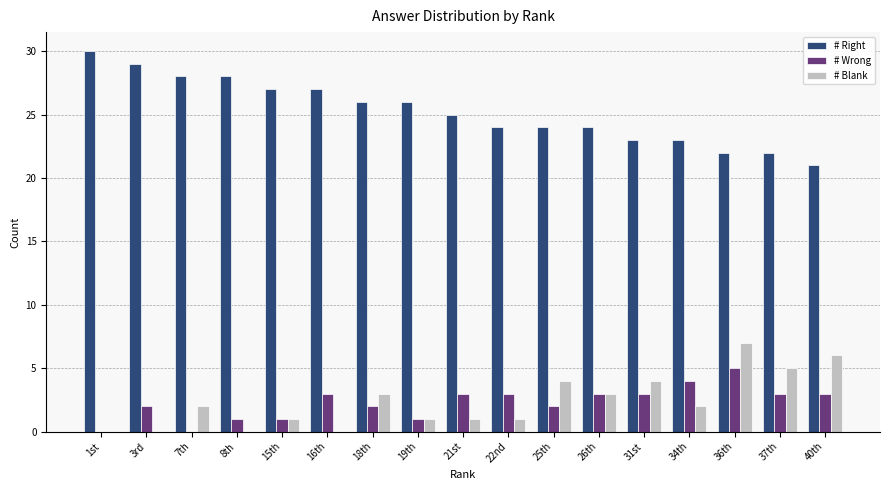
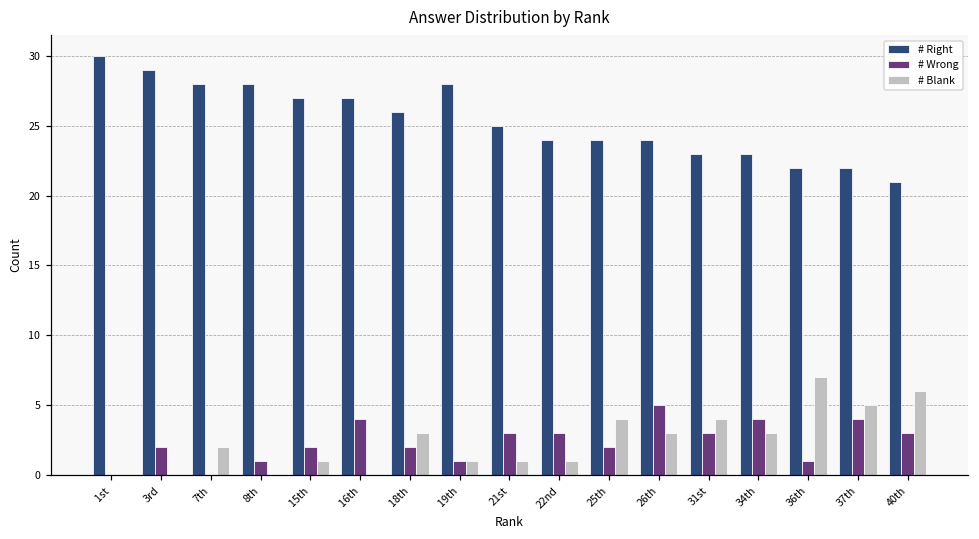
# Wrong, 15th: 1 -> 2
# Wrong, 16th: 3 -> 4
# Right, 19th: 26 -> 28
# Wrong, 26th: 3 -> 5
# Blank, 34th: 2 -> 3
# Wrong, 36th: 5 -> 1
# Wrong, 37th: 3 -> 4
